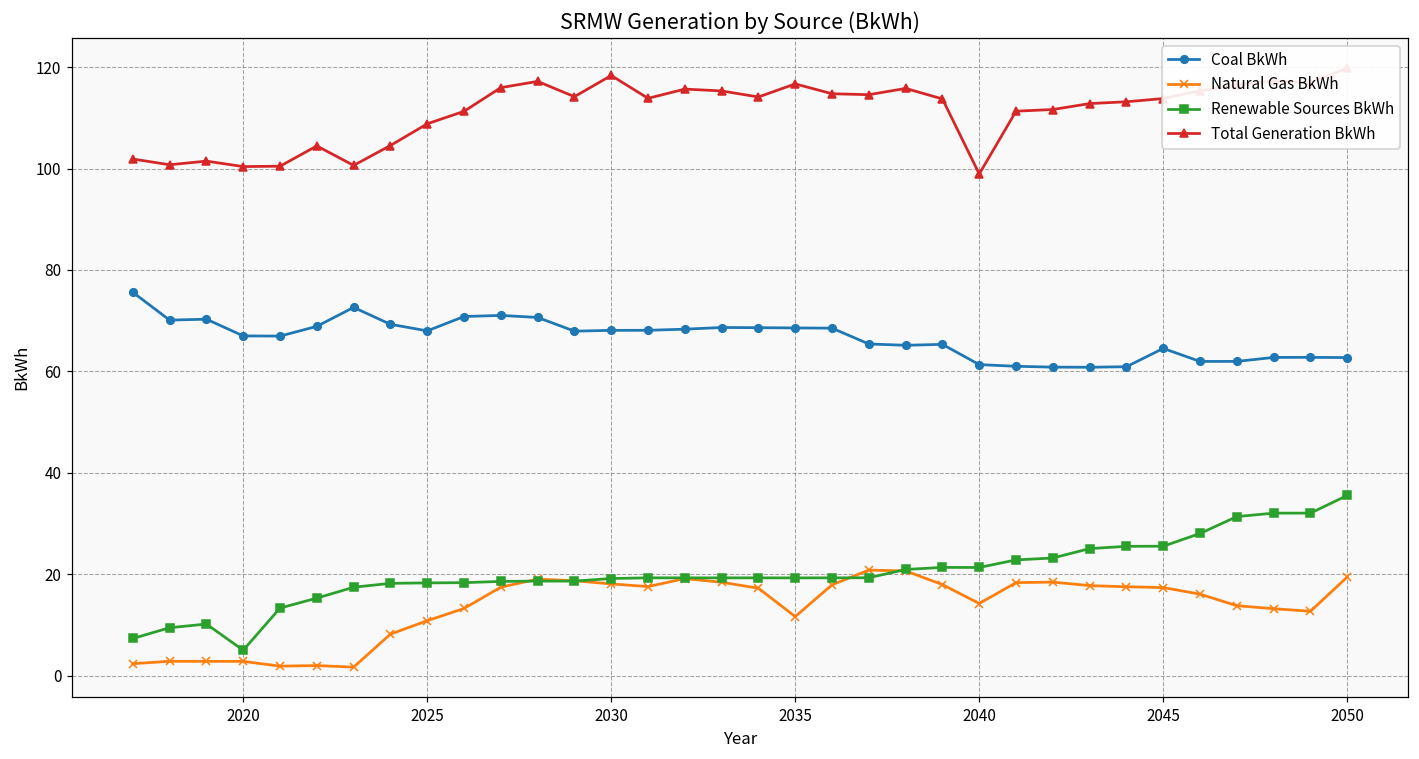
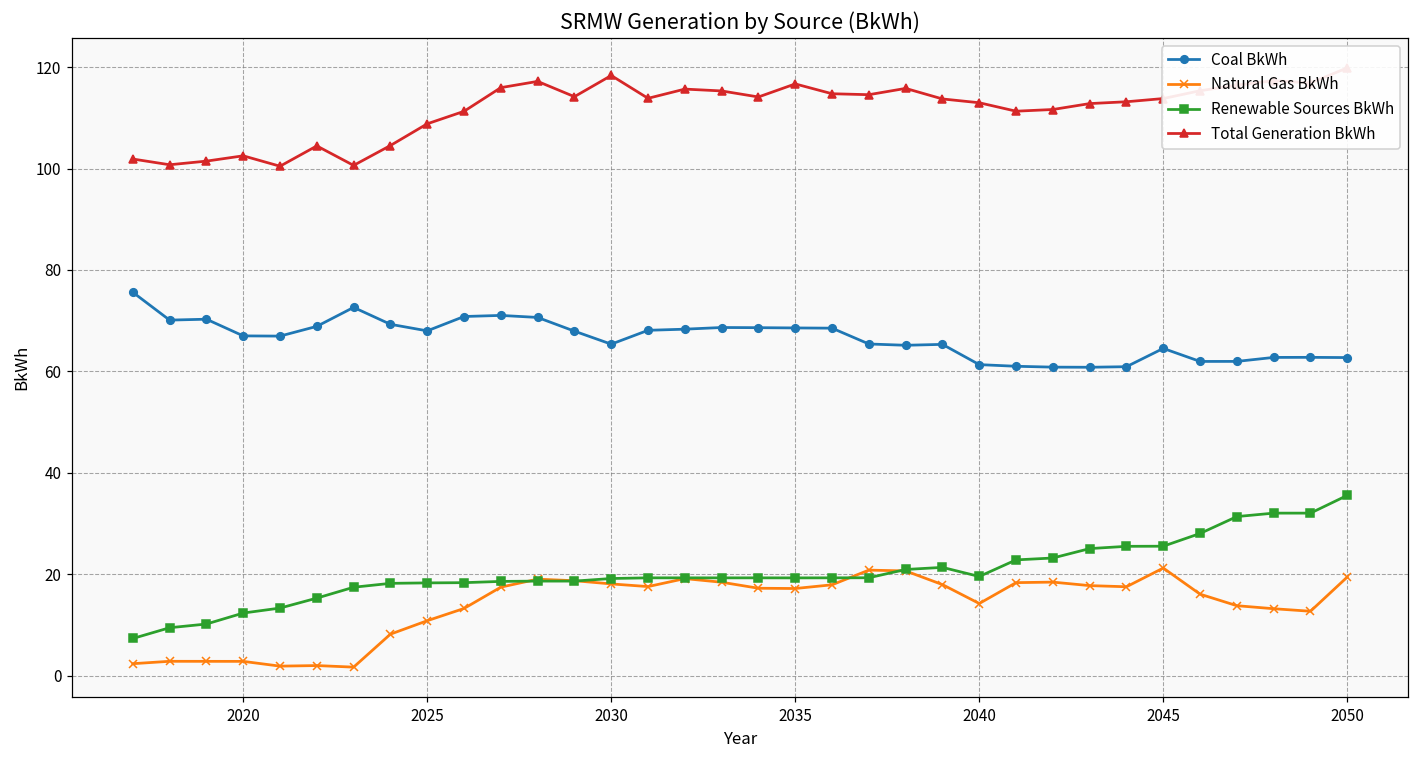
Renewable Sources BkWh, 2020: 5 -> 12
Total Generation BkWh, 2020: 100 -> 103
Coal BkWh, 2030: 68 -> 65
Natural Gas BkWh, 2035: 12 -> 17
Renewable Sources BkWh, 2040: 21 -> 20
Total Generation BkWh, 2040: 99 -> 113
Natural Gas BkWh, 2045: 17 -> 21
